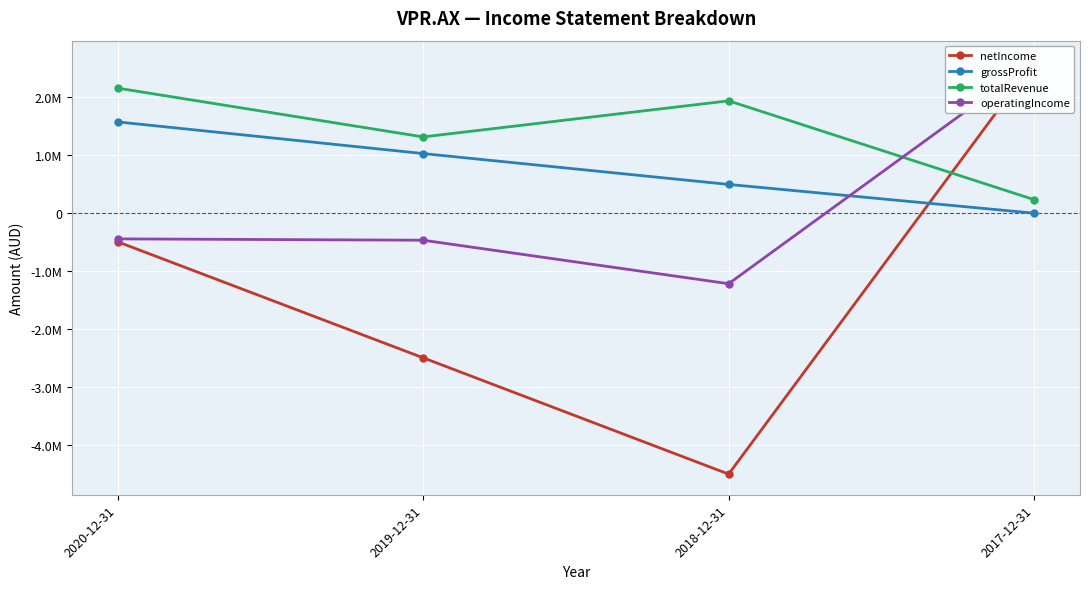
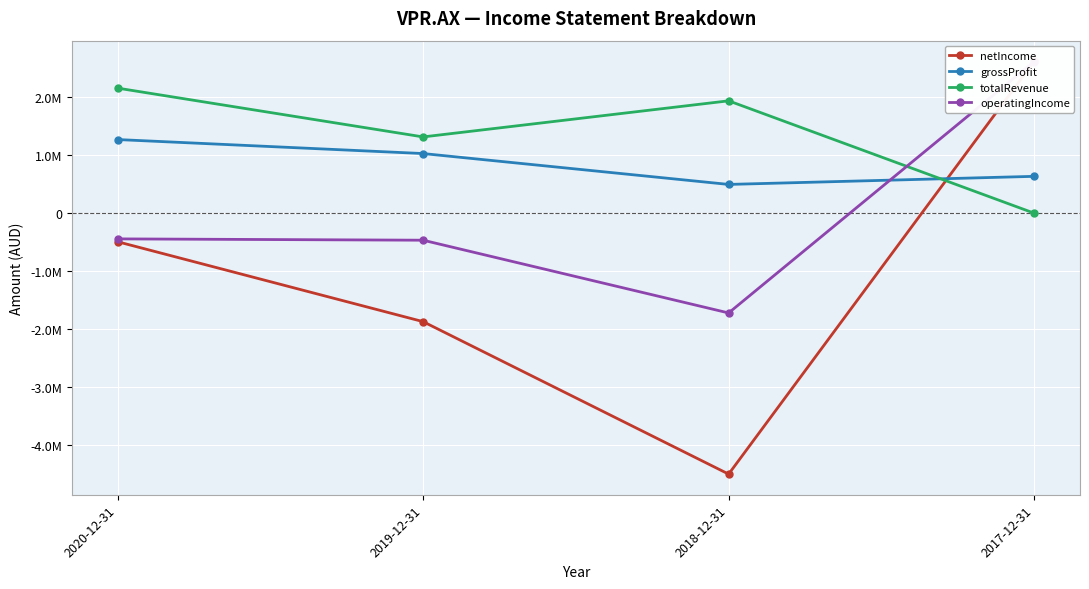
grossProfit, 2020-12-31: 1600000 -> 1300000
netIncome, 2019-12-31: -2500000 -> -1900000
operatingIncome, 2018-12-31: -1200000 -> -1700000
grossProfit, 2017-12-31: 0 -> 600000
totalRevenue, 2017-12-31: 200000 -> 0
